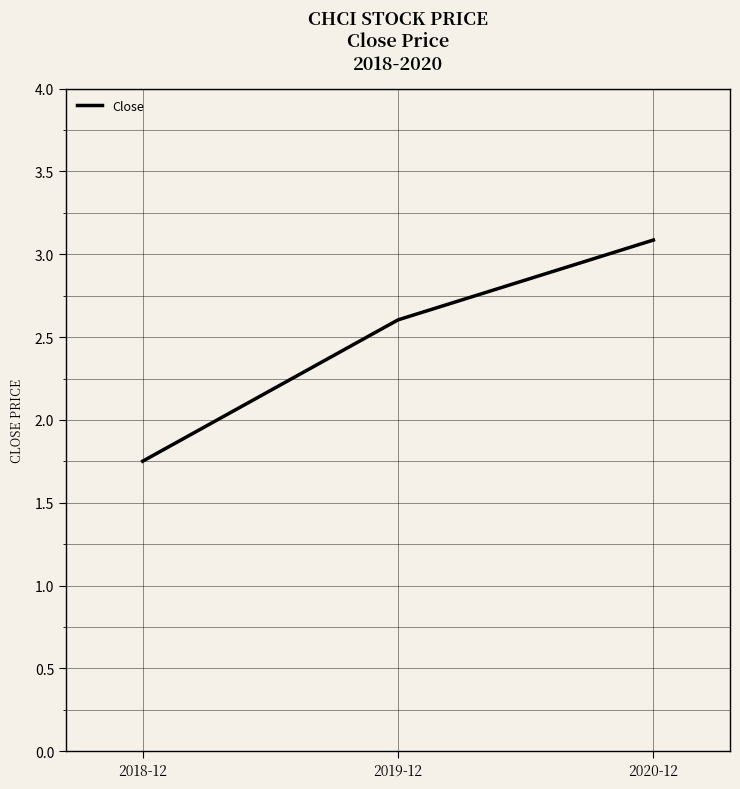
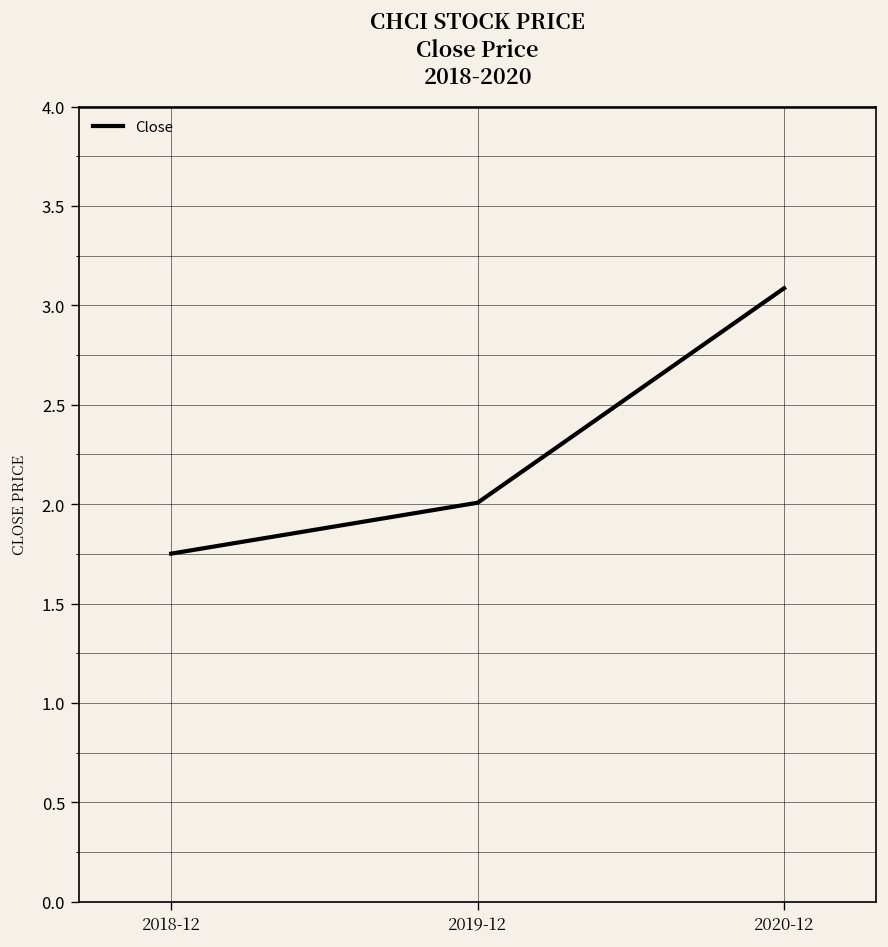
2019-12: 2.60 -> 2.01
